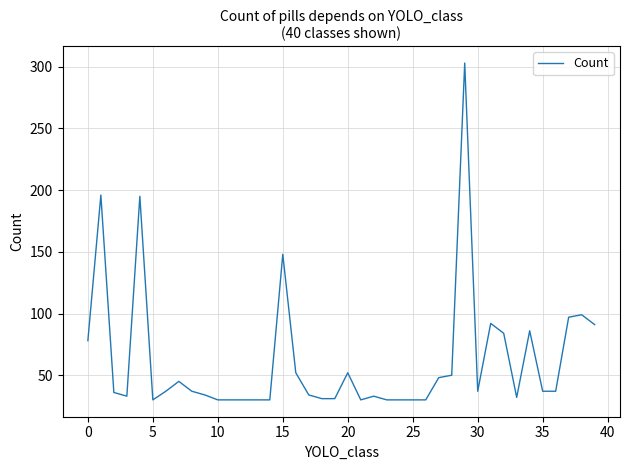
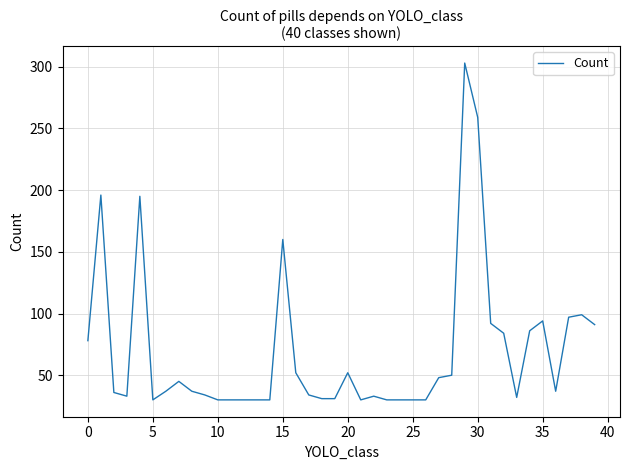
15: 148 -> 160
30: 37 -> 259
35: 37 -> 94
